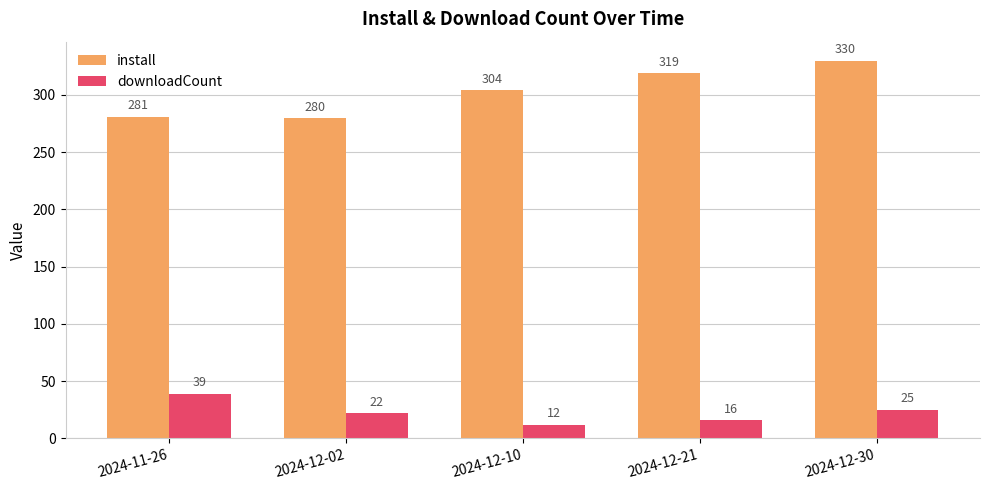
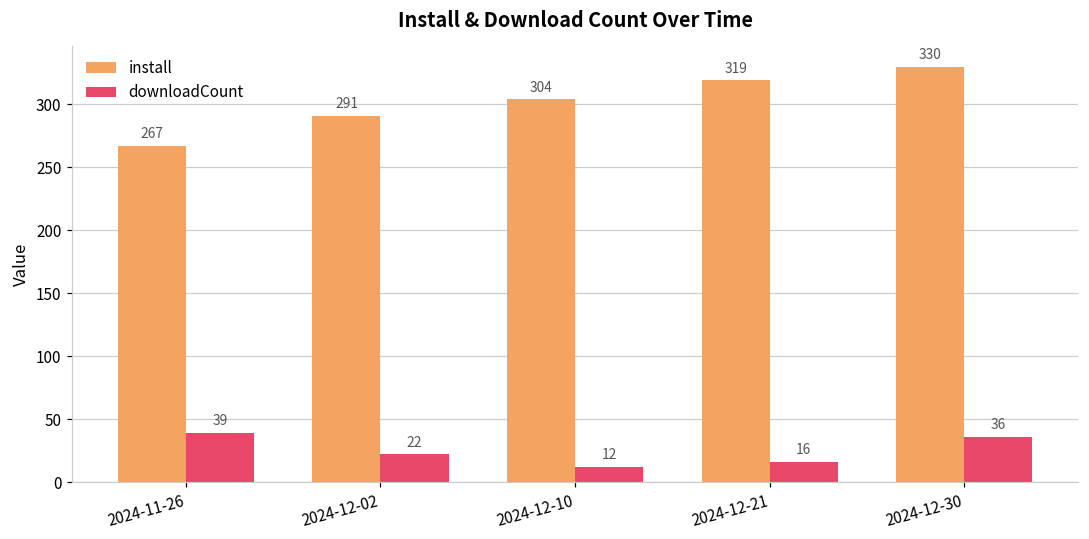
install, 2024-11-26: 281 -> 267
install, 2024-12-02: 280 -> 291
downloadCount, 2024-12-30: 25 -> 36
